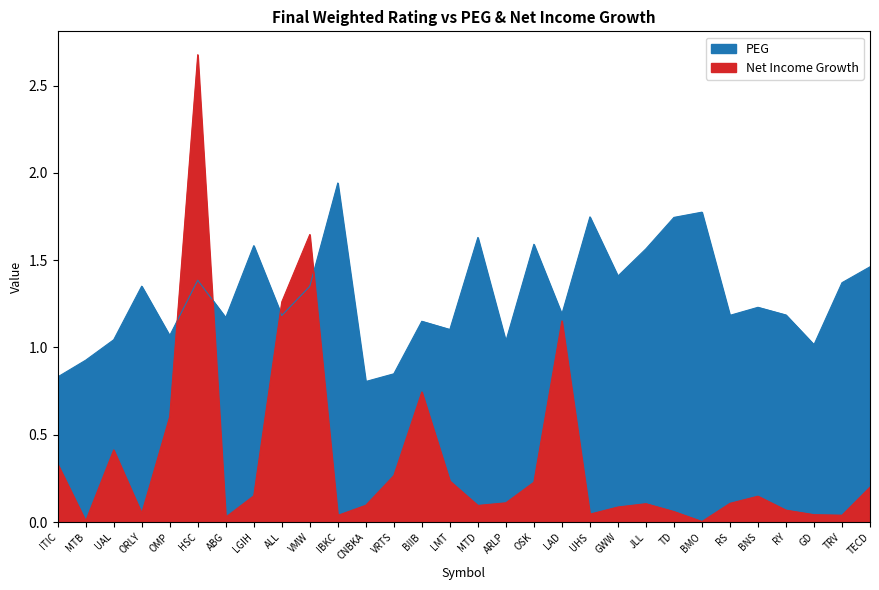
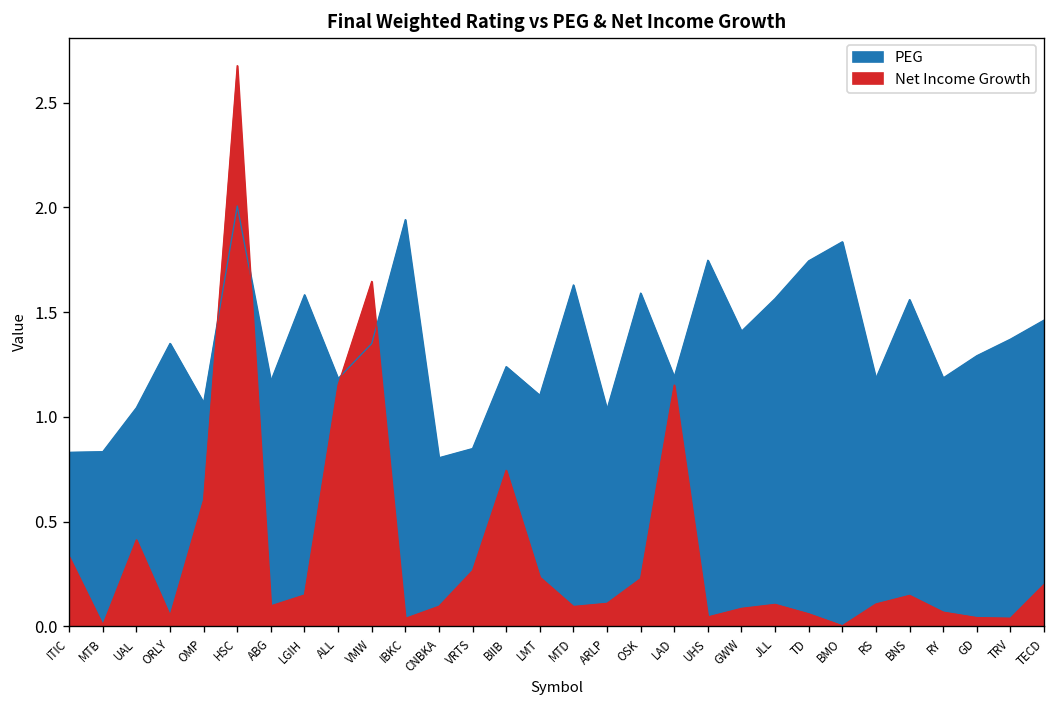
PEG, MTB: 0.93 -> 0.83
PEG, HSC: 1.39 -> 2.01
Net Income Growth, ABG: 0.03 -> 0.10
Net Income Growth, ALL: 1.26 -> 1.15
PEG, BIIB: 1.15 -> 1.24
PEG, BMO: 1.78 -> 1.84
PEG, BNS: 1.23 -> 1.56
PEG, GD: 1.02 -> 1.29
